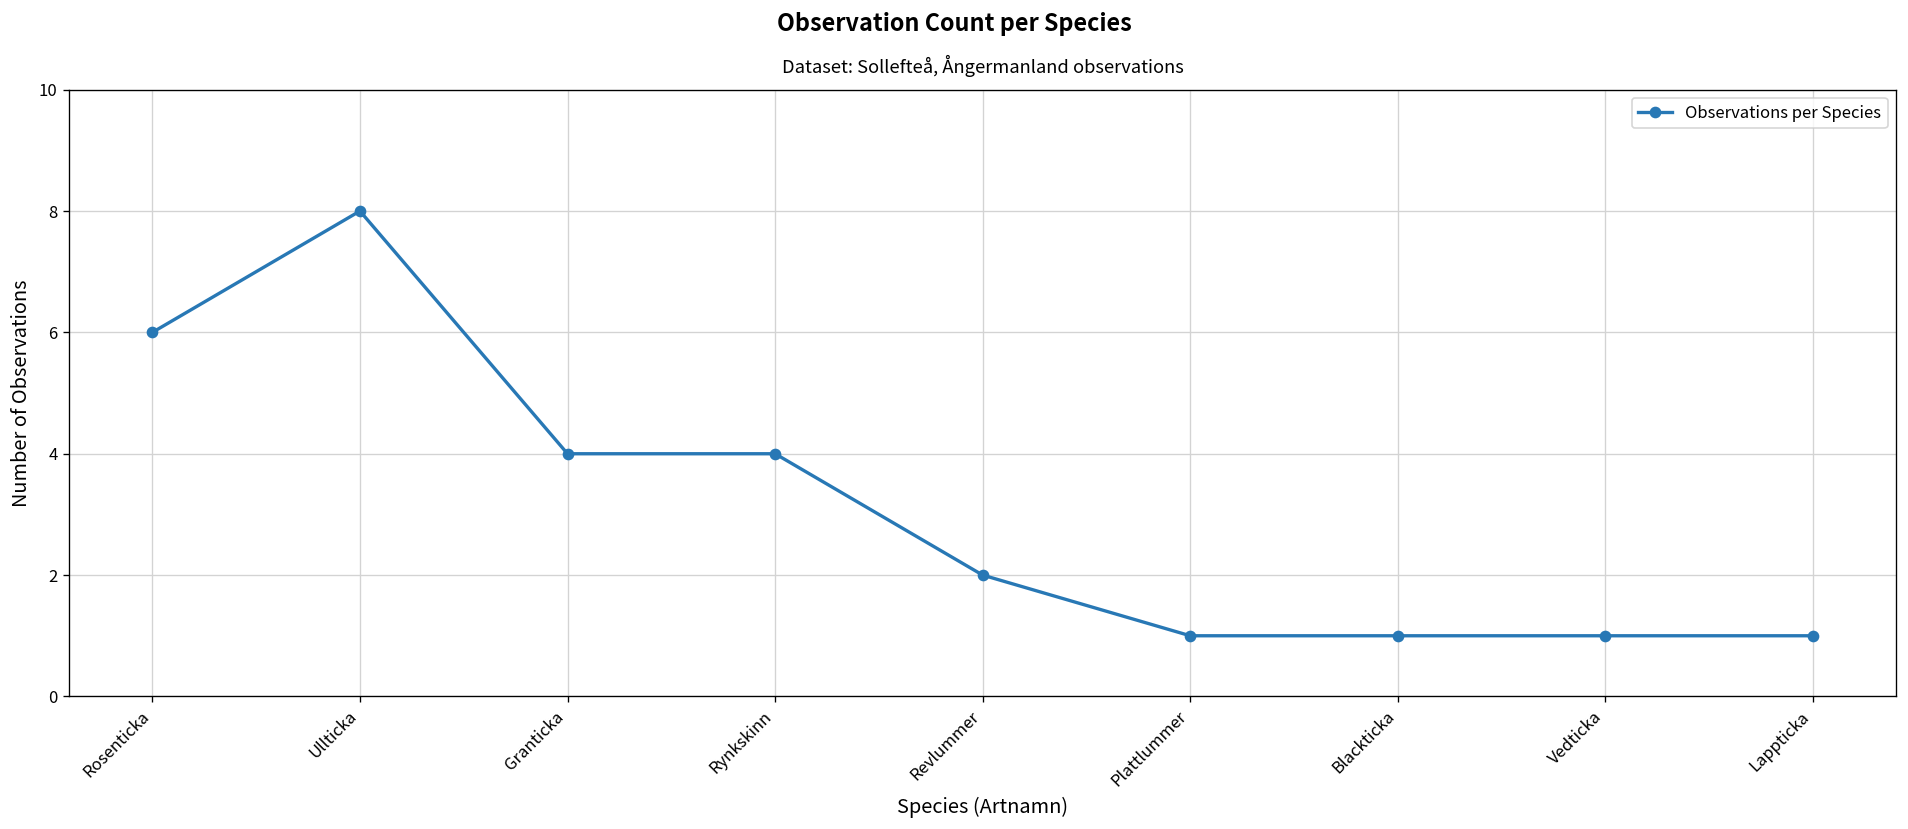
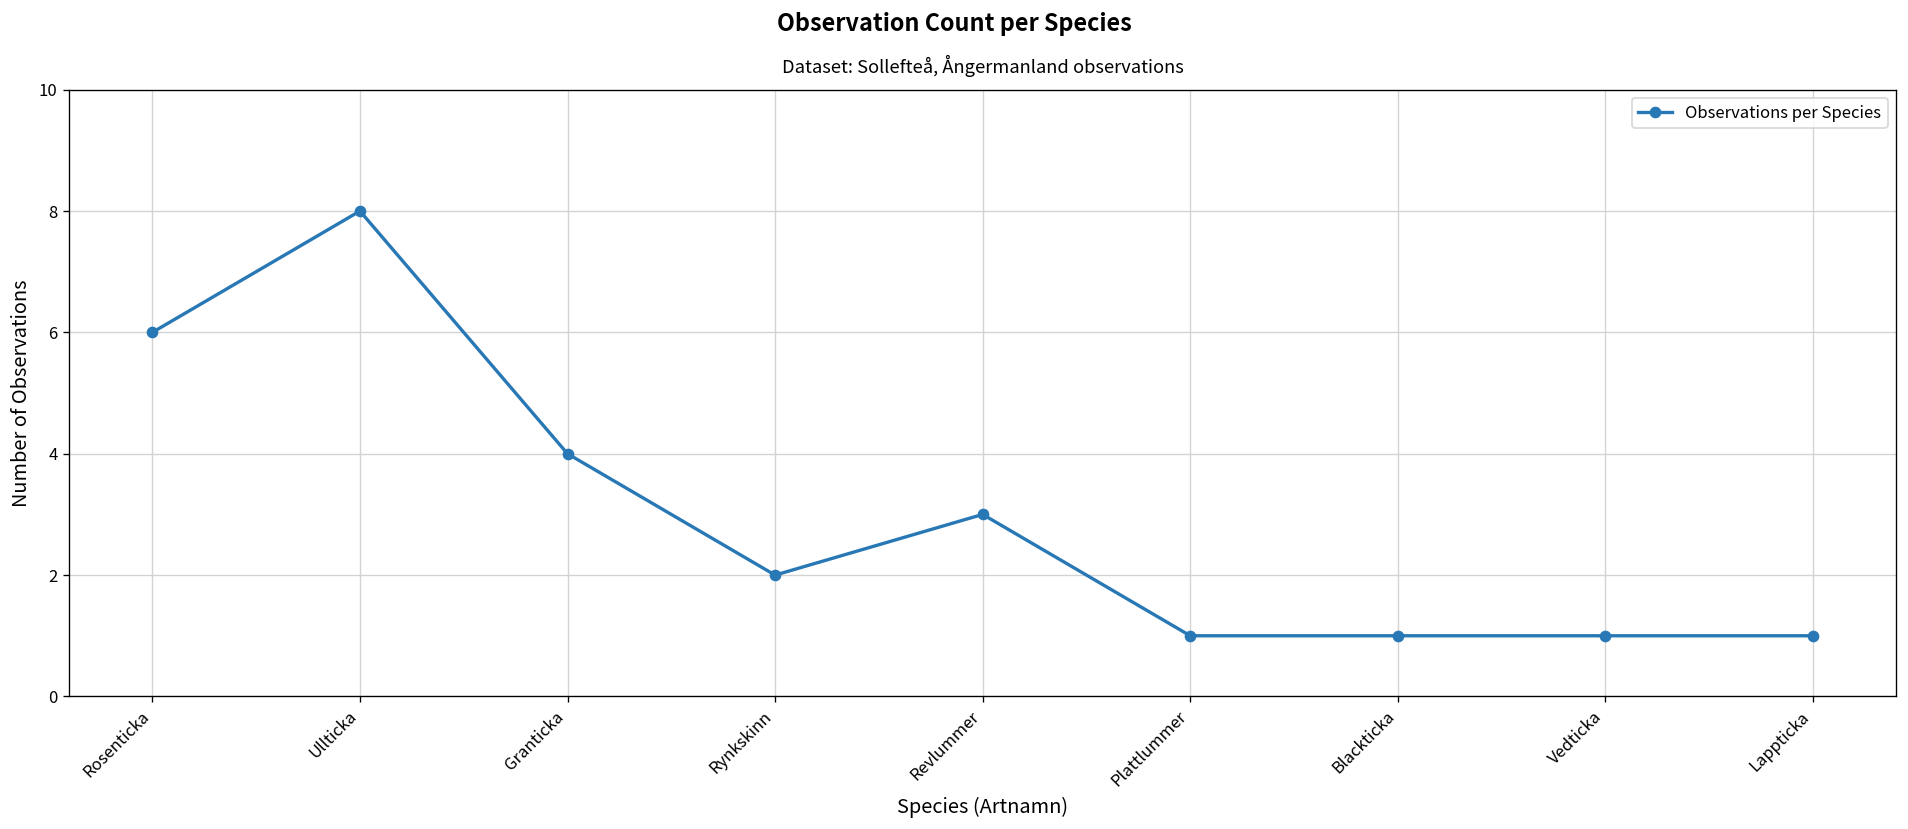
Rynkskinn: 4 -> 2
Revlummer: 2 -> 3
